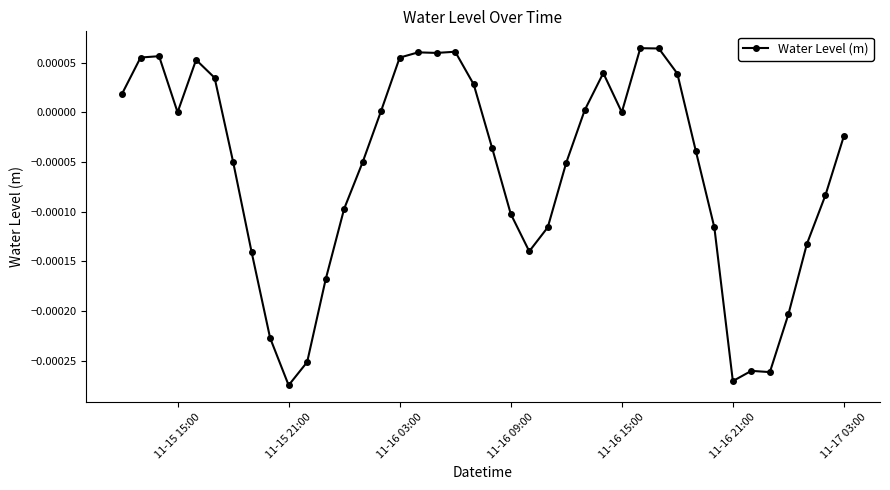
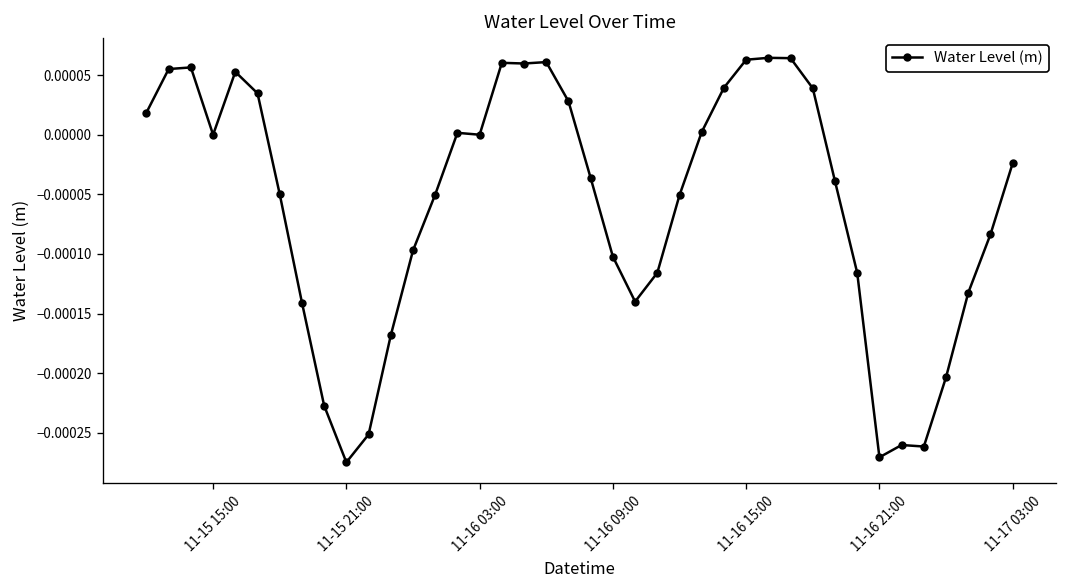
11-16 03:00: 0.0001 -> 0.0000
11-16 15:00: 0.0000 -> 0.0001
